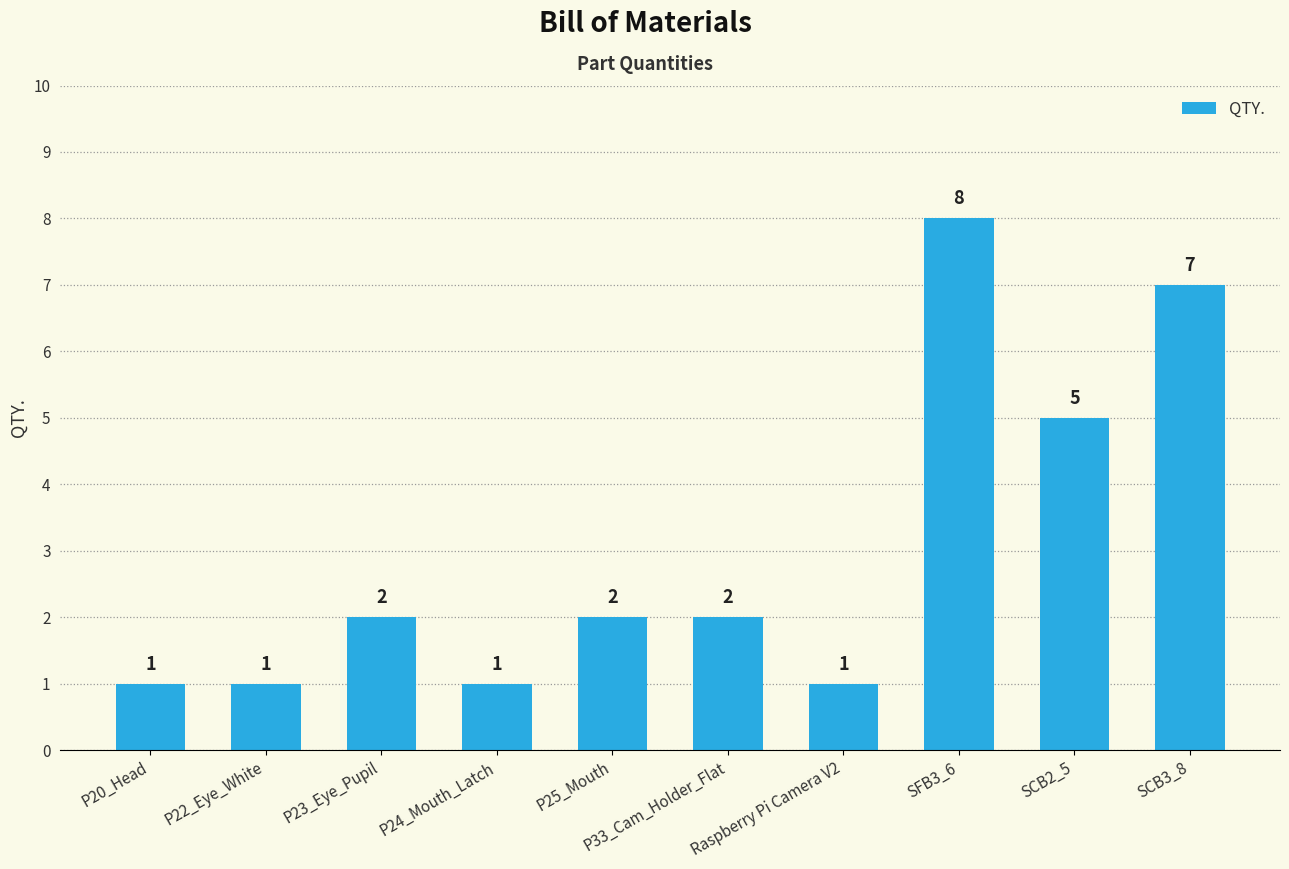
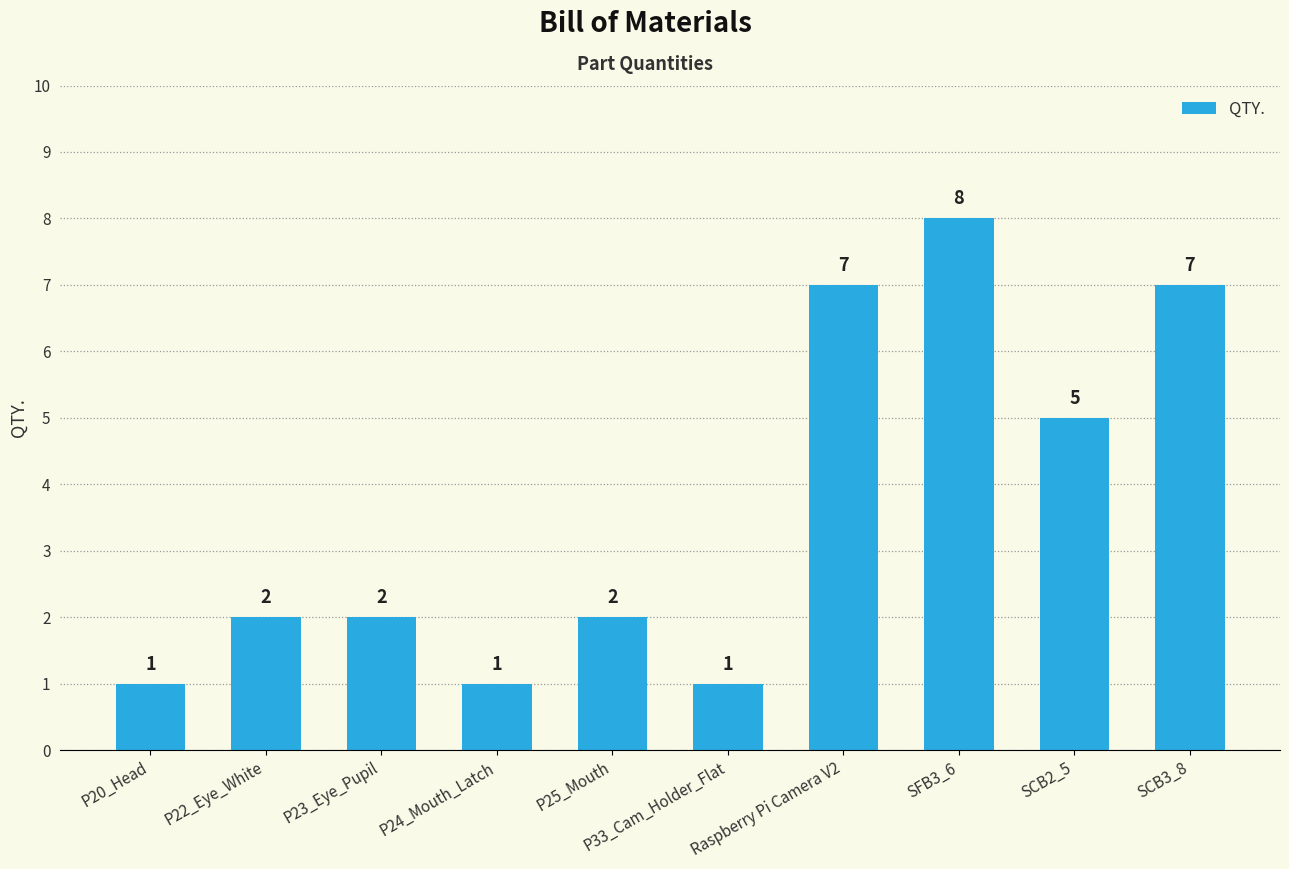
P22_Eye_White: 1 -> 2
P33_Cam_Holder_Flat: 2 -> 1
Raspberry Pi Camera V2: 1 -> 7
